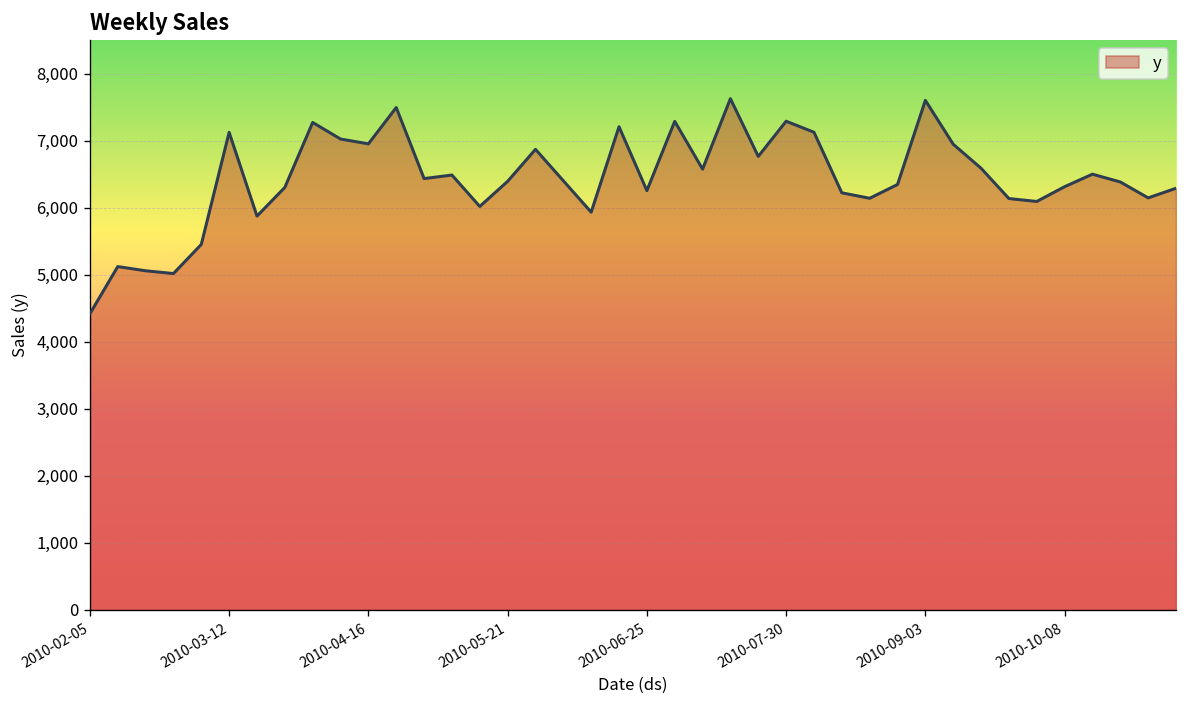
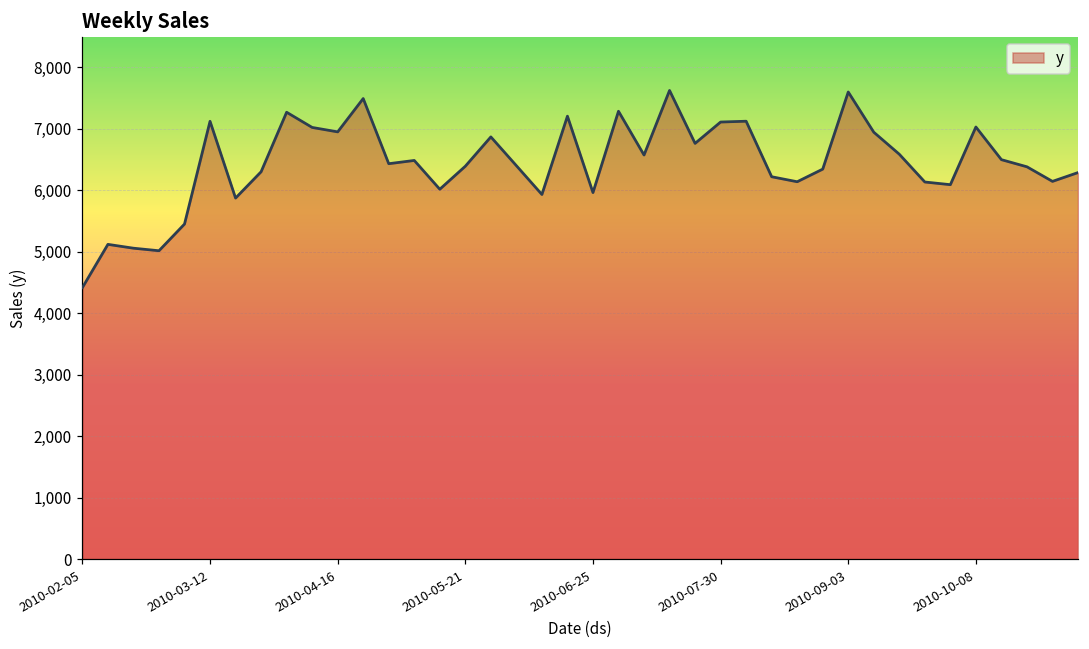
2010-06-25: 6,300 -> 6,000
2010-07-30: 7,300 -> 7,100
2010-10-08: 6,300 -> 7,000
